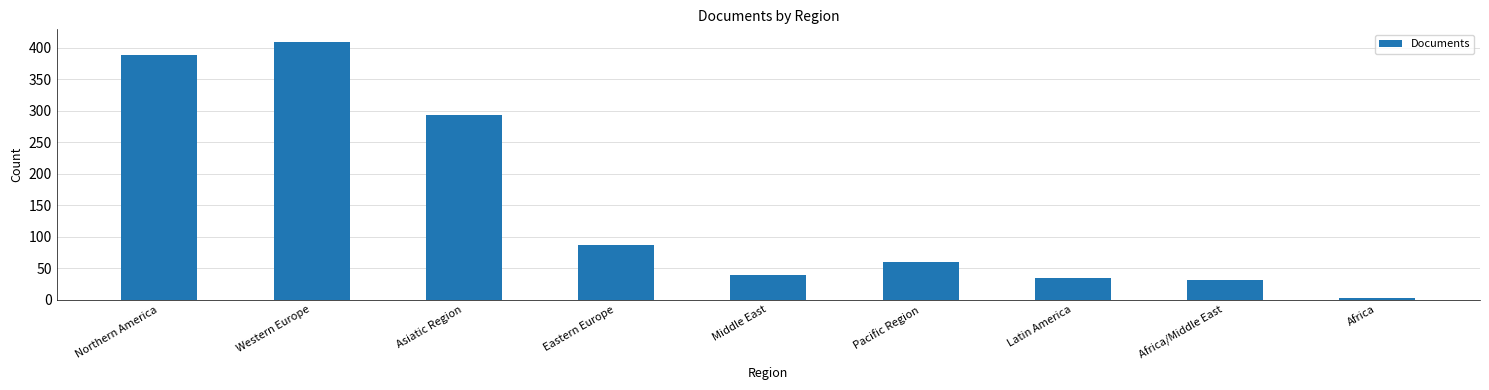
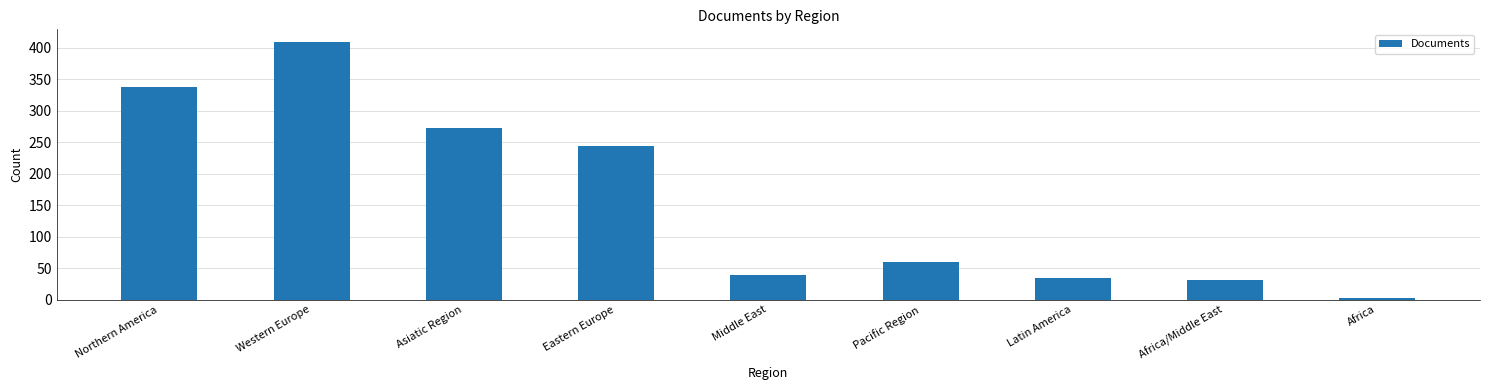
Northern America: 390 -> 340
Asiatic Region: 290 -> 270
Eastern Europe: 90 -> 240
